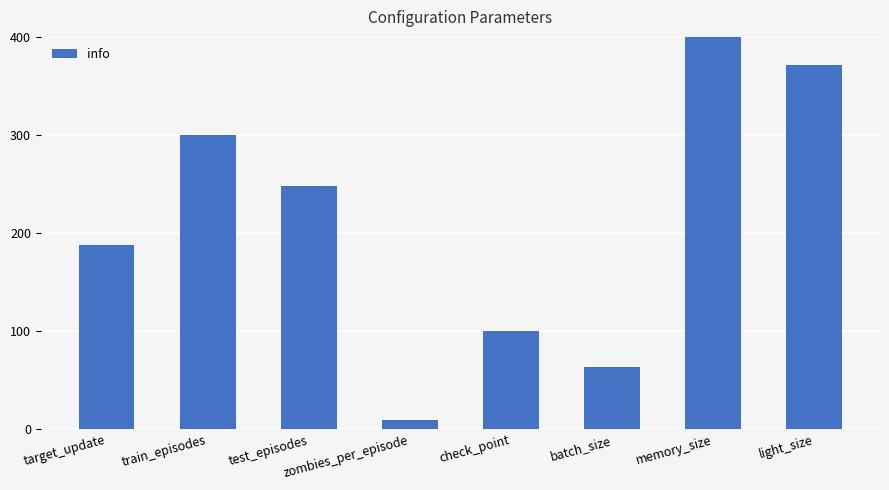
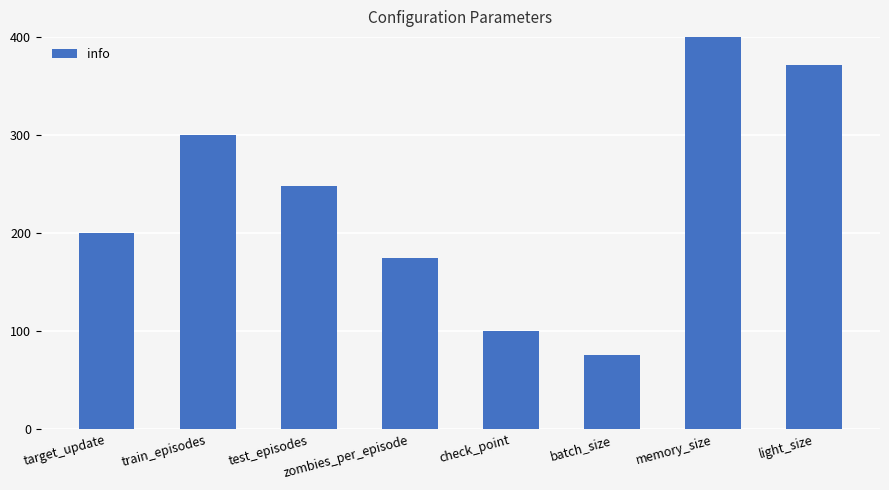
target_update: 190 -> 200
zombies_per_episode: 10 -> 180
batch_size: 60 -> 80
